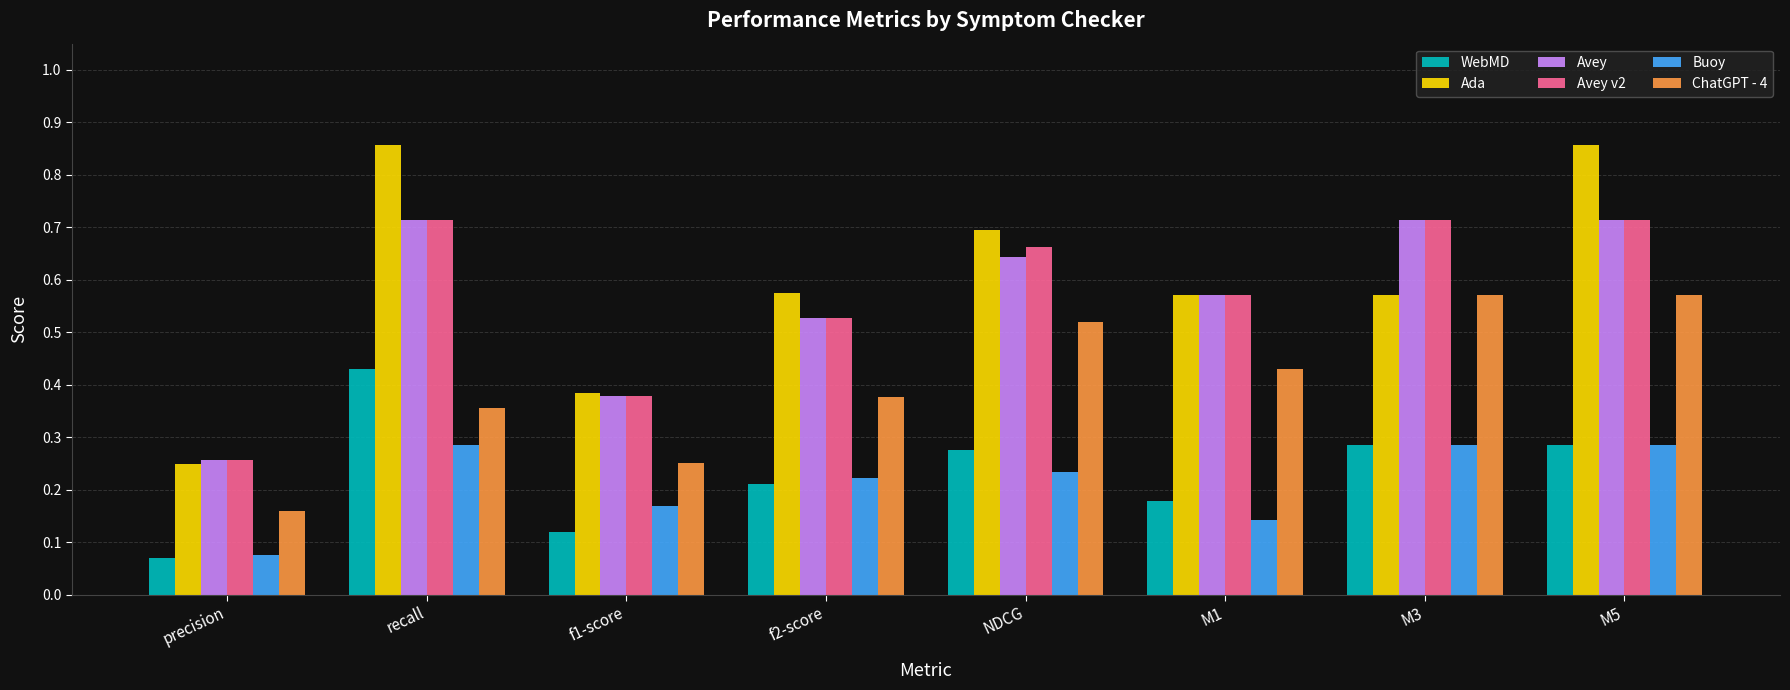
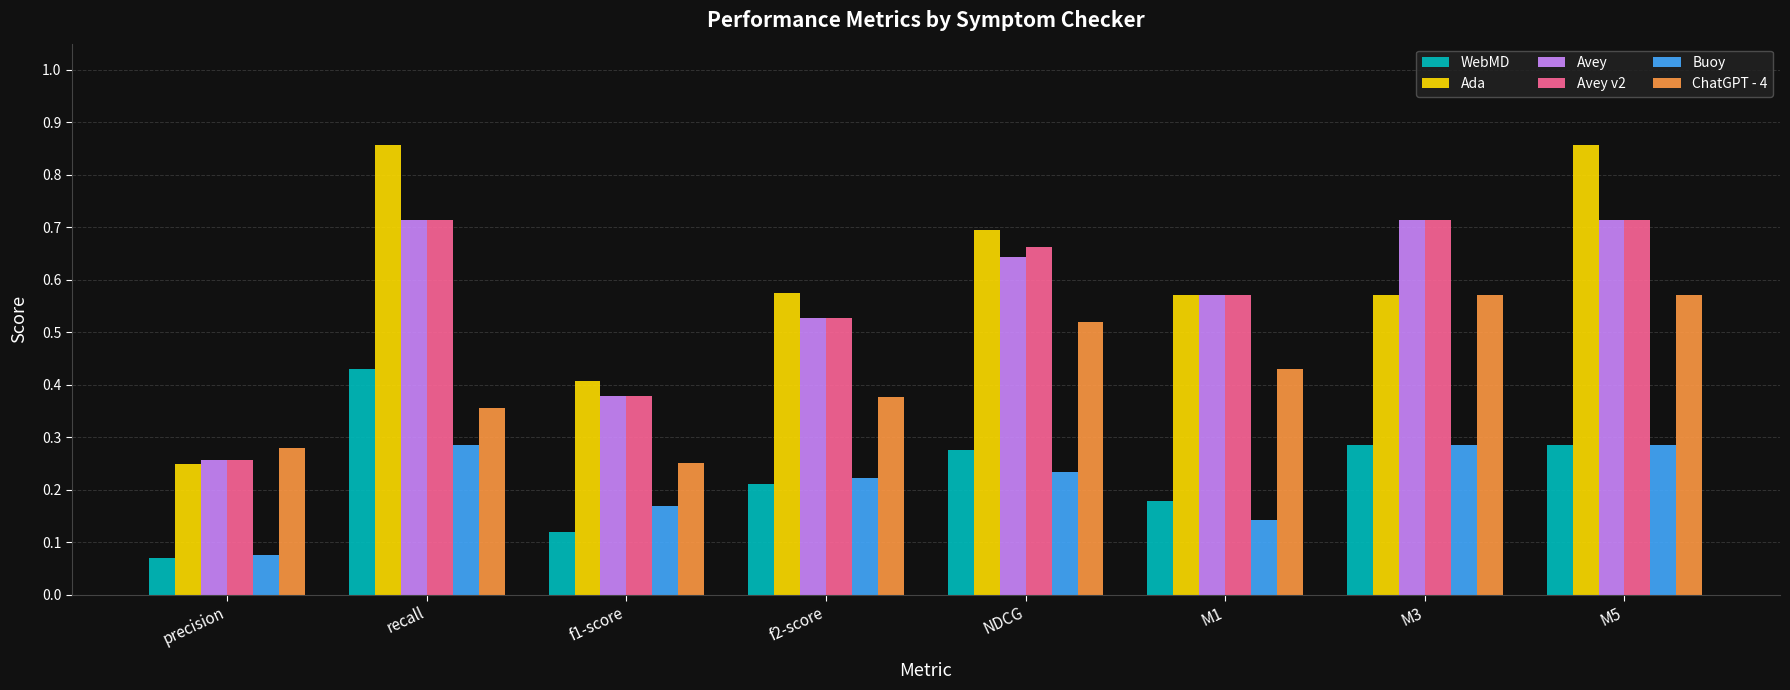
ChatGPT - 4, precision: 0.16 -> 0.28
Ada, f1-score: 0.39 -> 0.41
